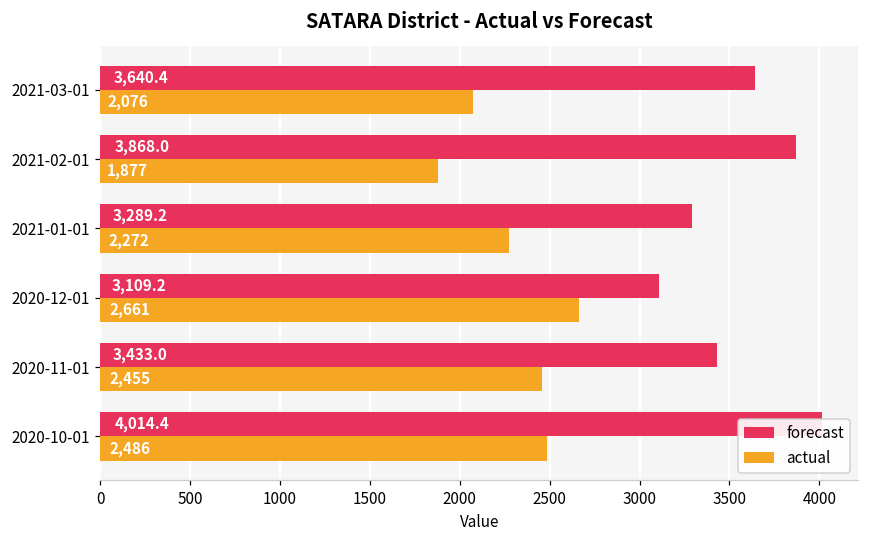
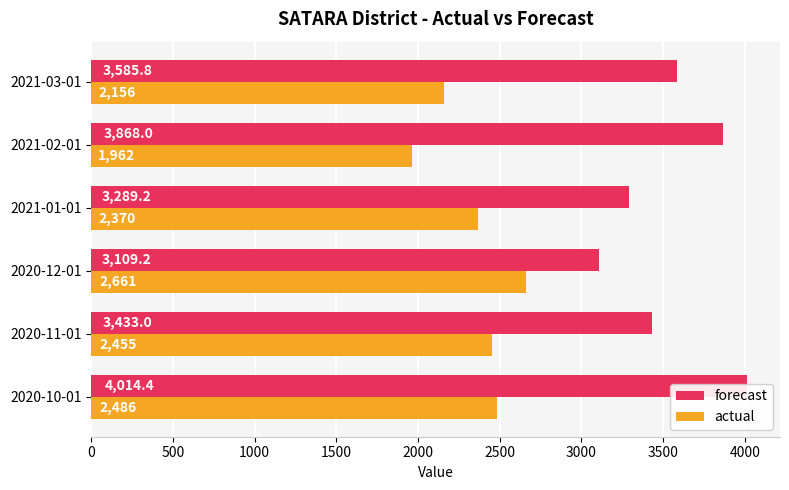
forecast, 2021-03-01: 3,640.4 -> 3,585.8
actual, 2021-03-01: 2,076 -> 2,156
actual, 2021-02-01: 1,877 -> 1,962
actual, 2021-01-01: 2,272 -> 2,370
